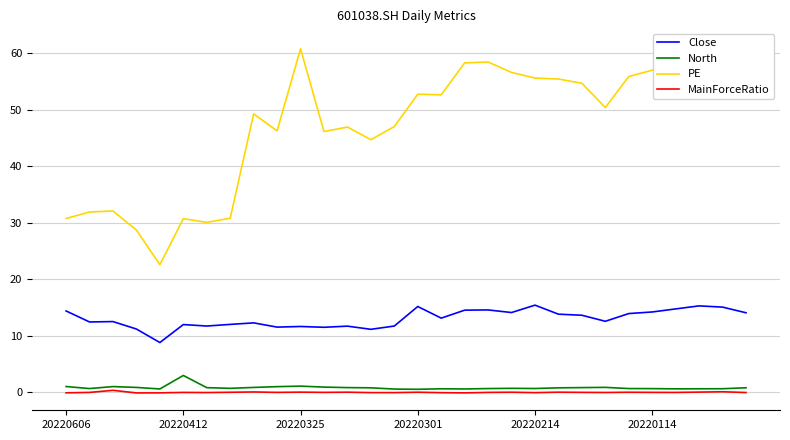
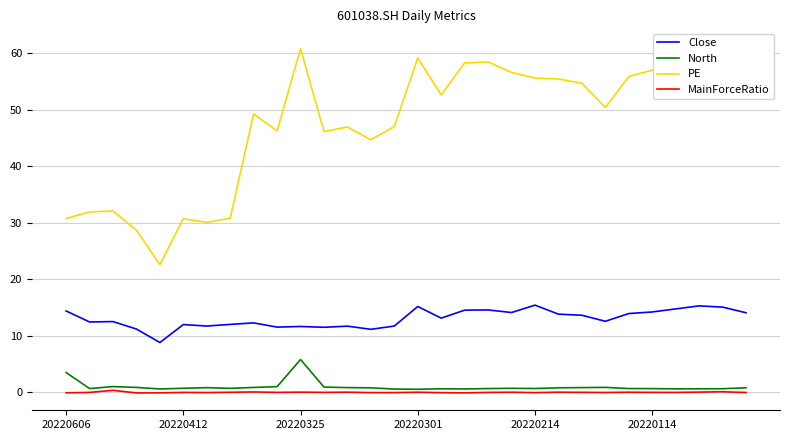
North, 20220606: 1 -> 4
North, 20220412: 3 -> 1
North, 20220325: 1 -> 6
PE, 20220301: 53 -> 59
